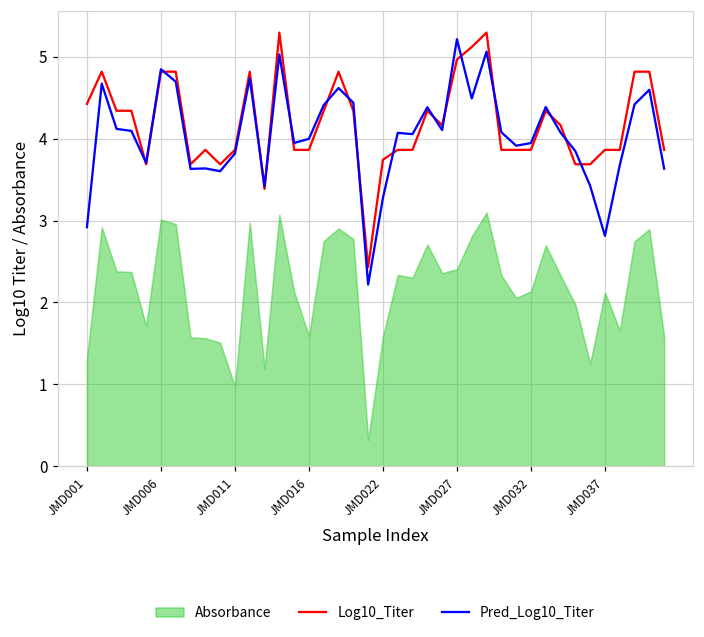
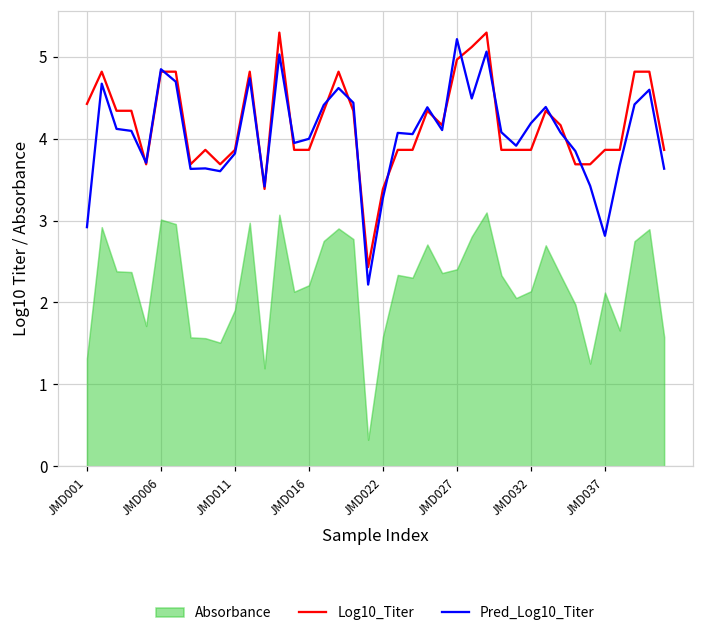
Absorbance, JMD011: 1.0 -> 1.9
Absorbance, JMD016: 1.6 -> 2.2
Log10_Titer, JMD022: 3.7 -> 3.4
Pred_Log10_Titer, JMD032: 3.9 -> 4.2
